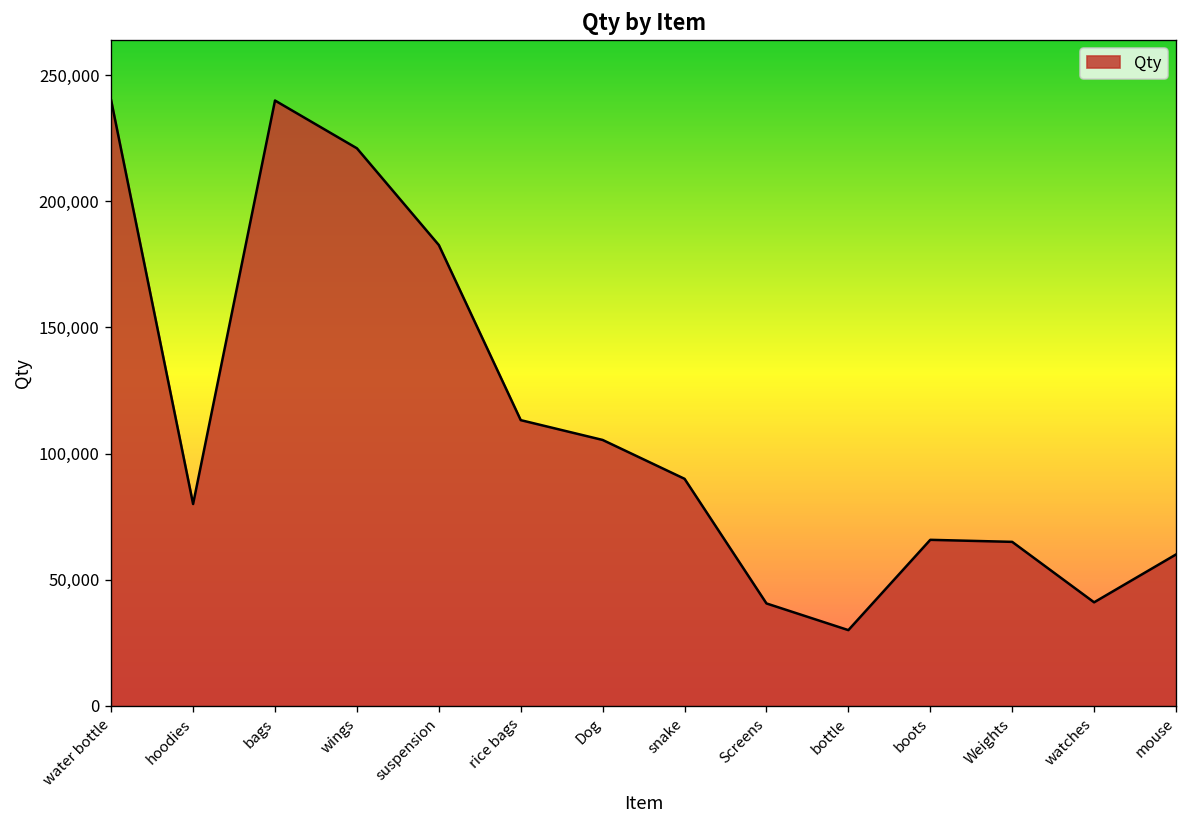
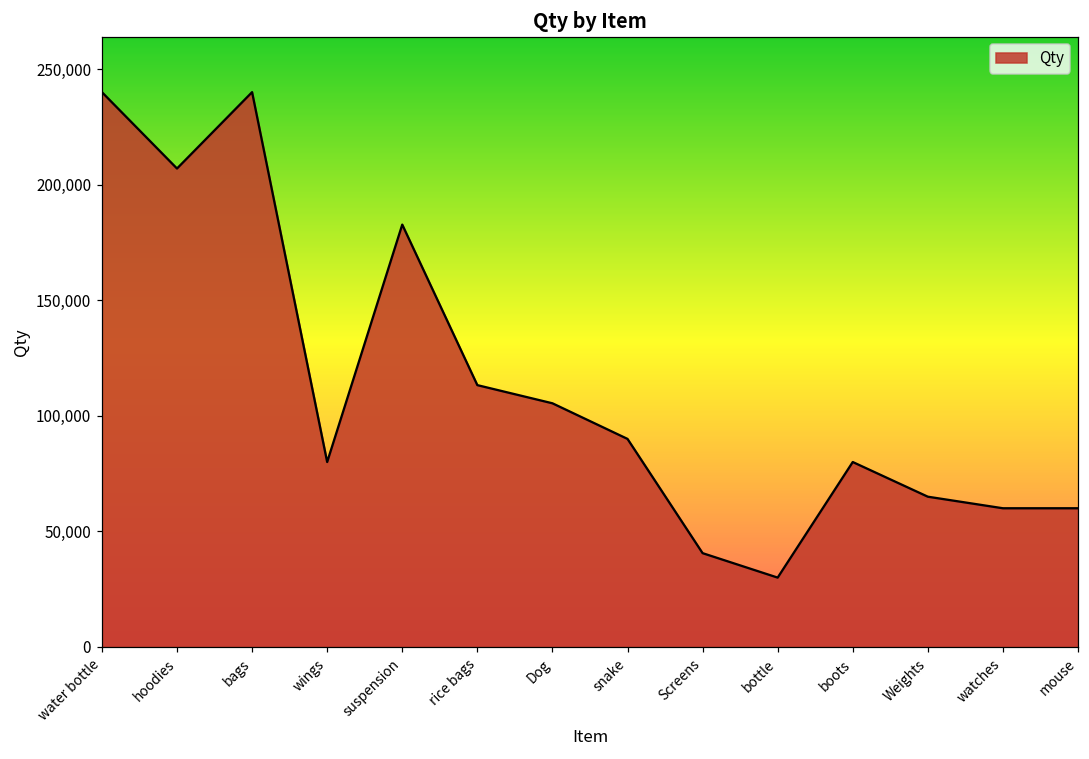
hoodies: 80,000 -> 207,000
wings: 221,000 -> 80,000
boots: 66,000 -> 80,000
watches: 41,000 -> 60,000
